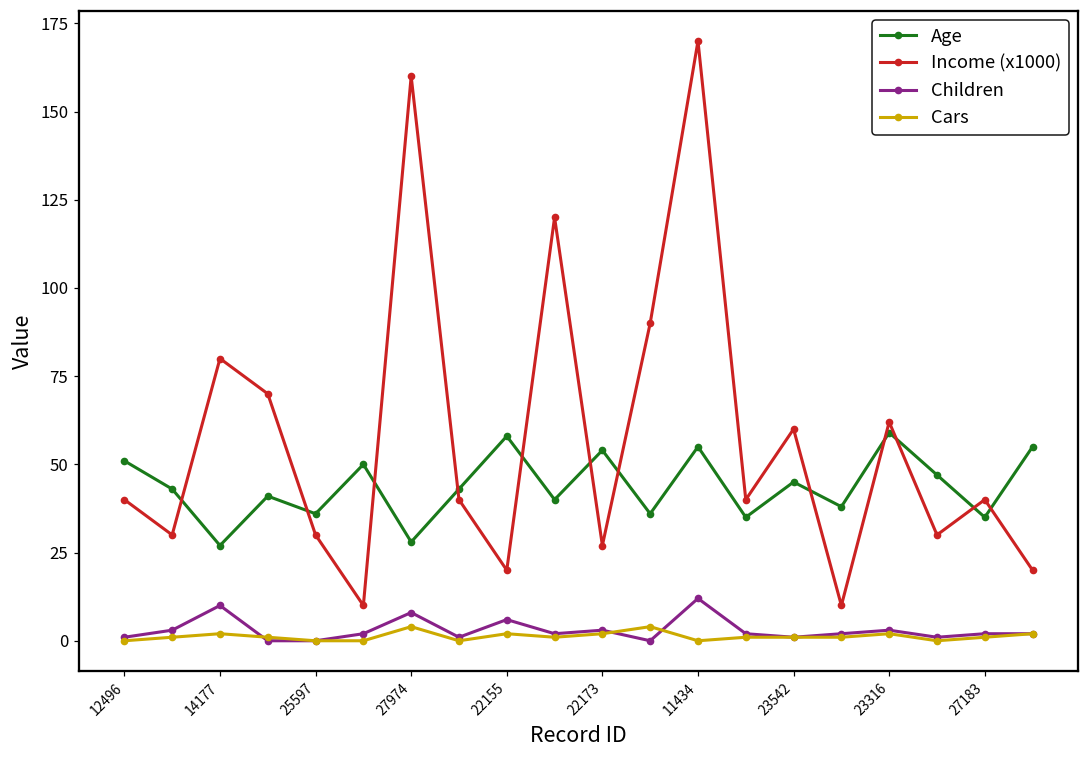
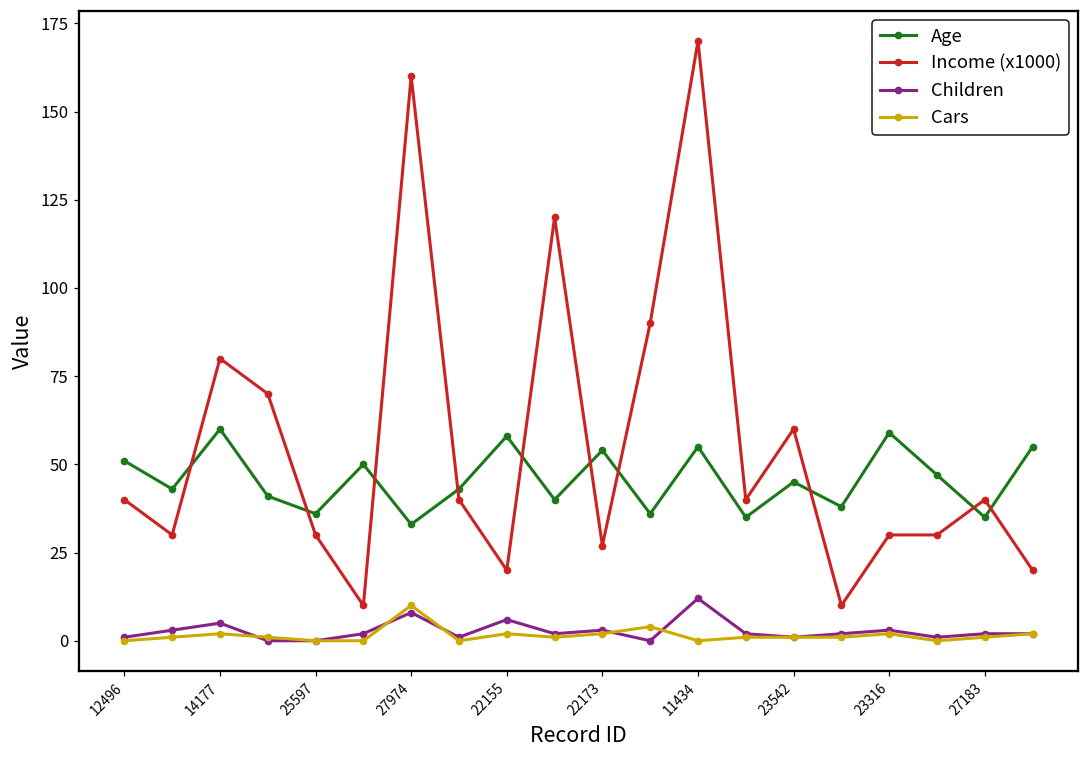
Age, 14177: 27 -> 60
Children, 14177: 10 -> 5
Age, 27974: 28 -> 33
Cars, 27974: 4 -> 10
Income (x1000), 23316: 62 -> 30
